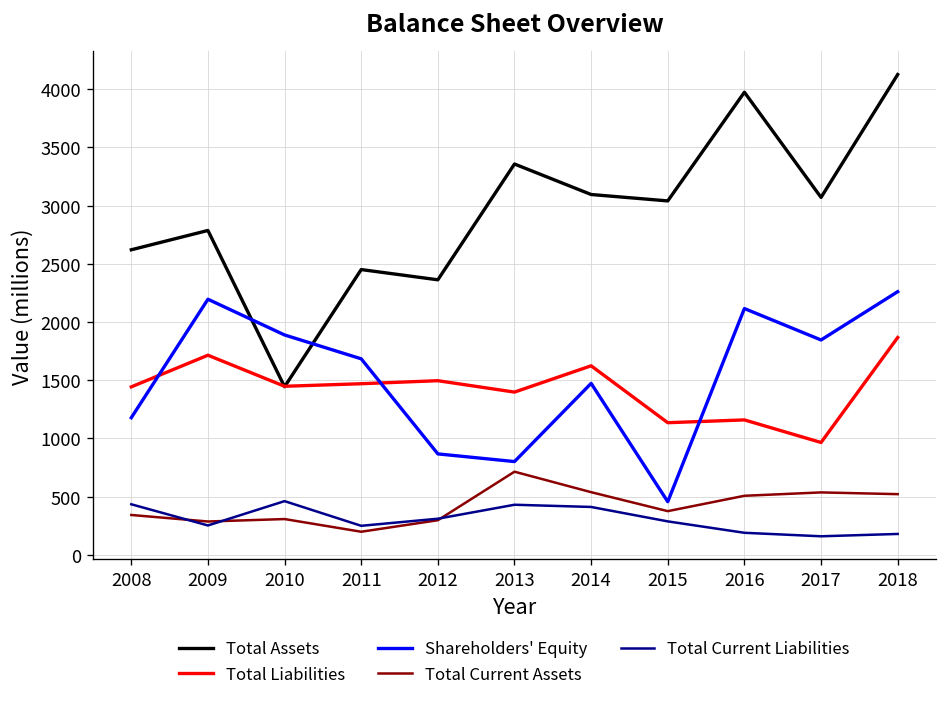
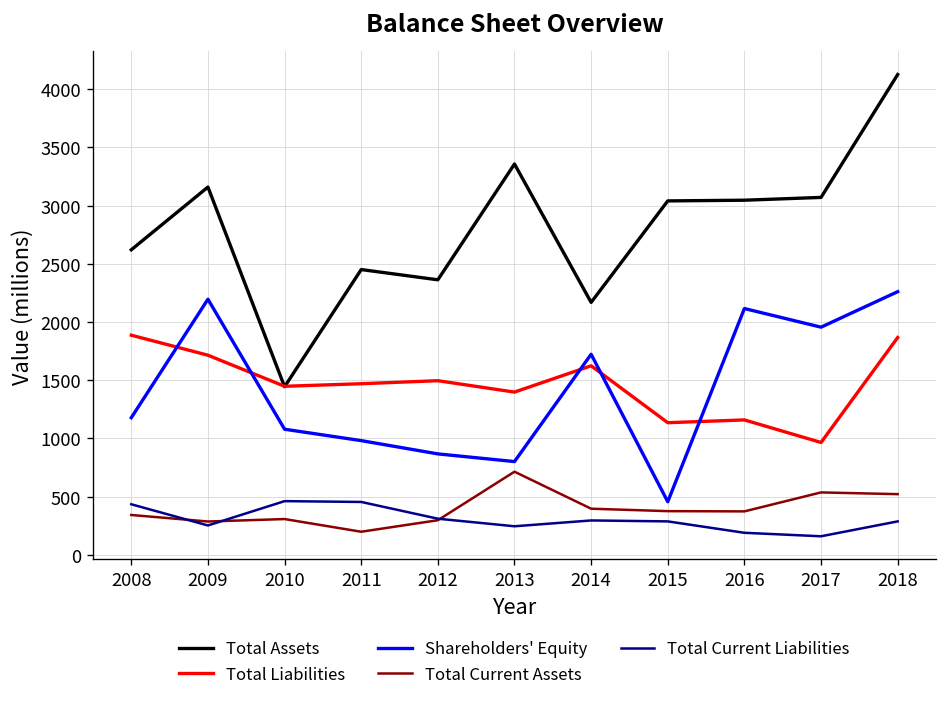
Total Liabilities, 2008: 1400 -> 1900
Total Assets, 2009: 2800 -> 3200
Shareholders' Equity, 2010: 1900 -> 1100
Shareholders' Equity, 2011: 1700 -> 1000
Total Current Liabilities, 2011: 200 -> 500
Total Current Liabilities, 2013: 400 -> 200
Total Assets, 2014: 3100 -> 2200
Shareholders' Equity, 2014: 1500 -> 1700
Total Current Assets, 2014: 500 -> 400
Total Current Liabilities, 2014: 400 -> 300
Total Assets, 2016: 4000 -> 3000
Total Current Assets, 2016: 500 -> 400
Shareholders' Equity, 2017: 1800 -> 2000
Total Current Liabilities, 2018: 200 -> 300
